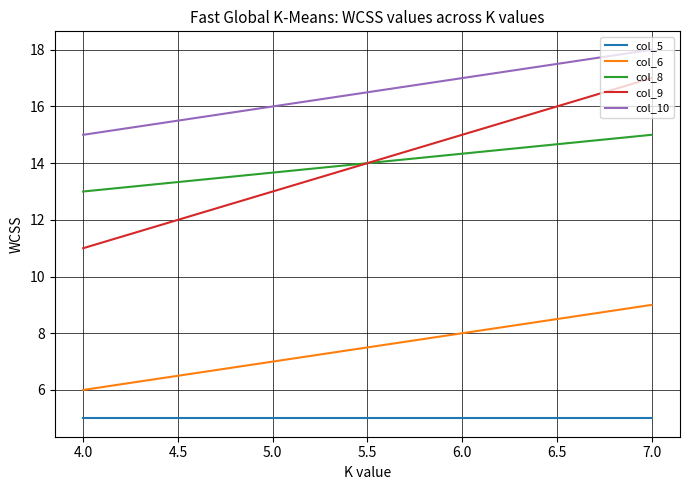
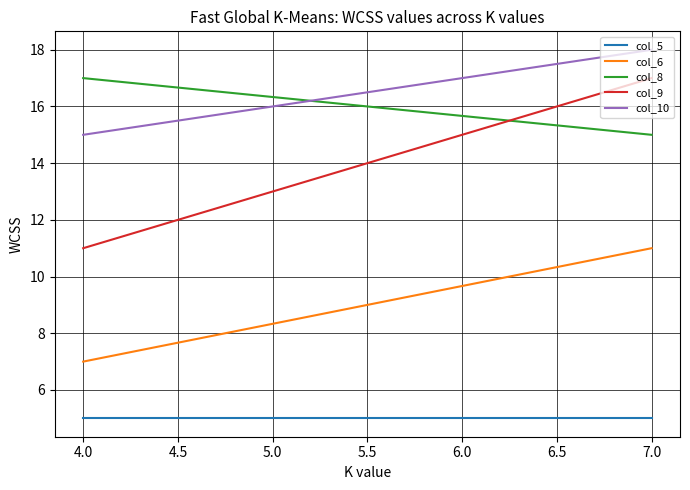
col_6, 4.0: 6 -> 7
col_8, 4.0: 13 -> 17
col_6, 7.0: 9 -> 11
